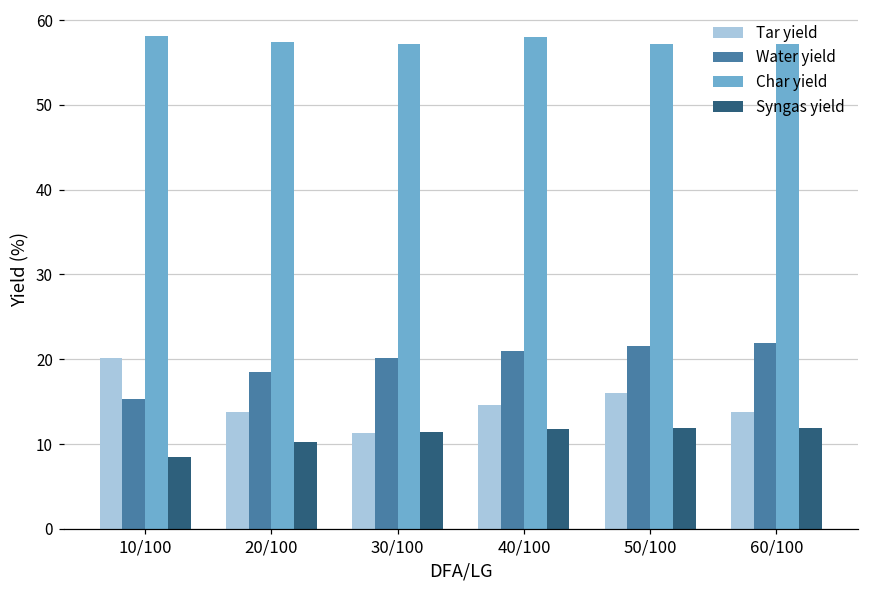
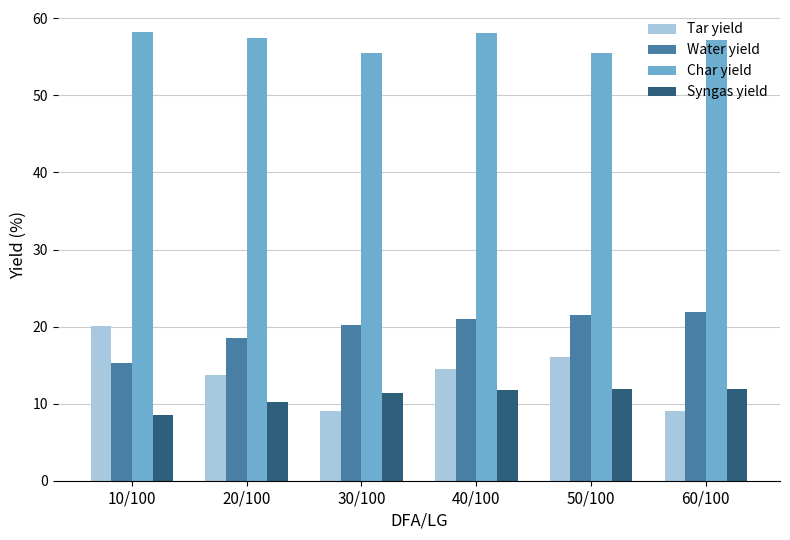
Tar yield, 30/100: 11 -> 9
Char yield, 30/100: 57 -> 55
Char yield, 50/100: 57 -> 55
Tar yield, 60/100: 14 -> 9
